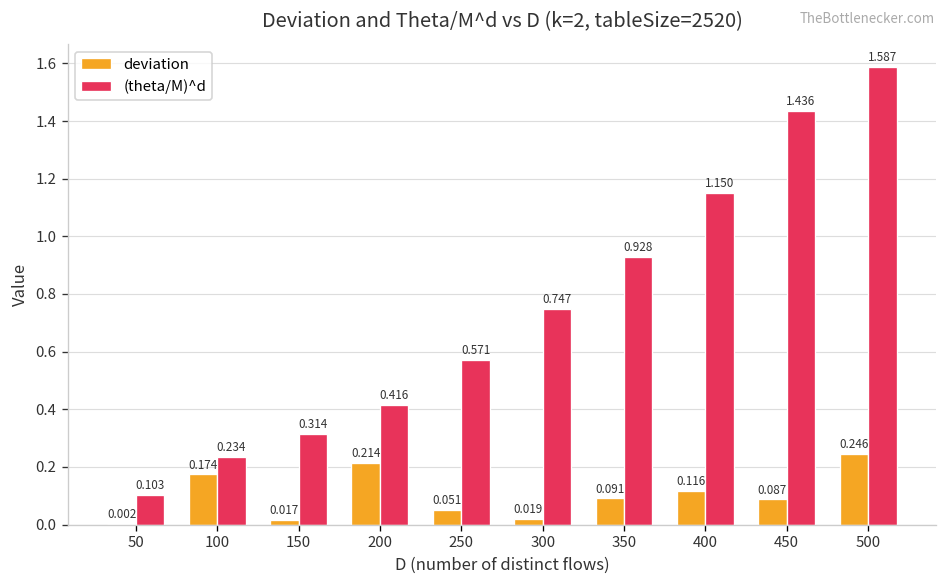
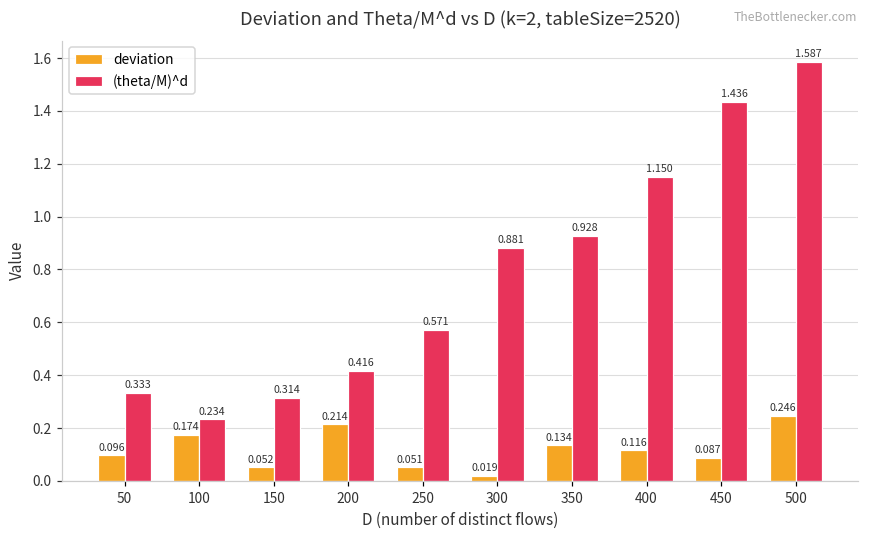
deviation, 50: 0.002 -> 0.096
(theta/M)^d, 50: 0.103 -> 0.333
deviation, 150: 0.017 -> 0.052
(theta/M)^d, 300: 0.747 -> 0.881
deviation, 350: 0.091 -> 0.134
